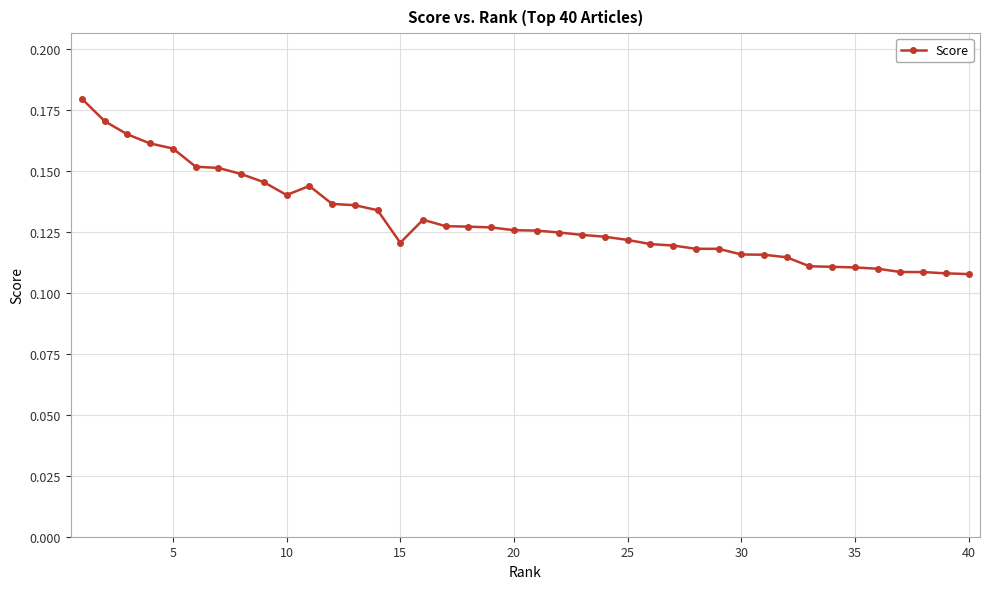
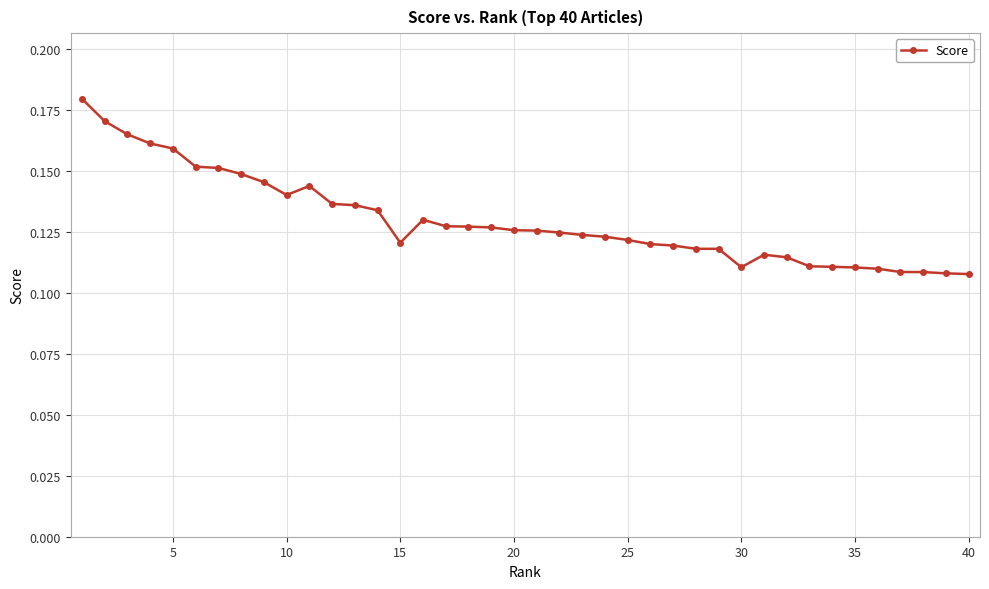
30: 0.116 -> 0.111
